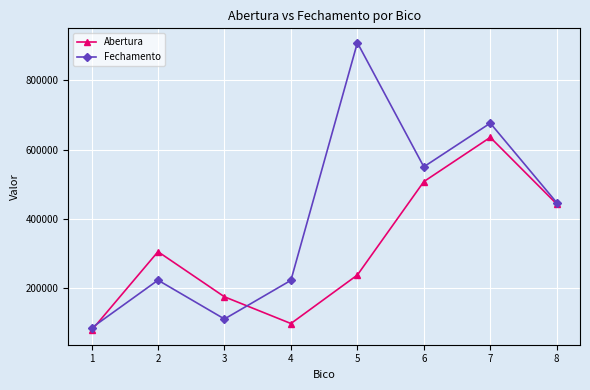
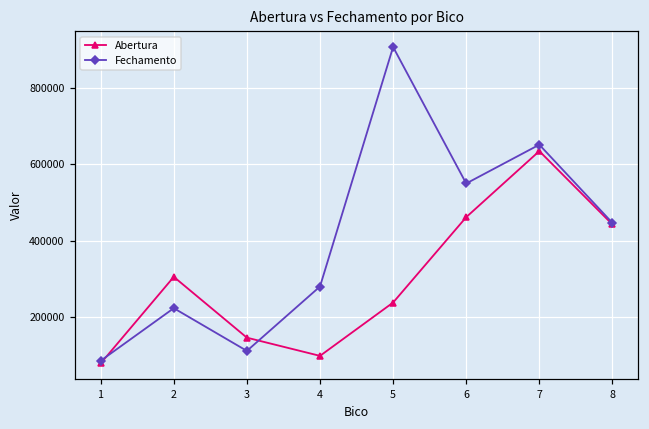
Abertura, 3: 170000 -> 140000
Fechamento, 4: 220000 -> 280000
Abertura, 6: 510000 -> 460000
Fechamento, 7: 680000 -> 650000
